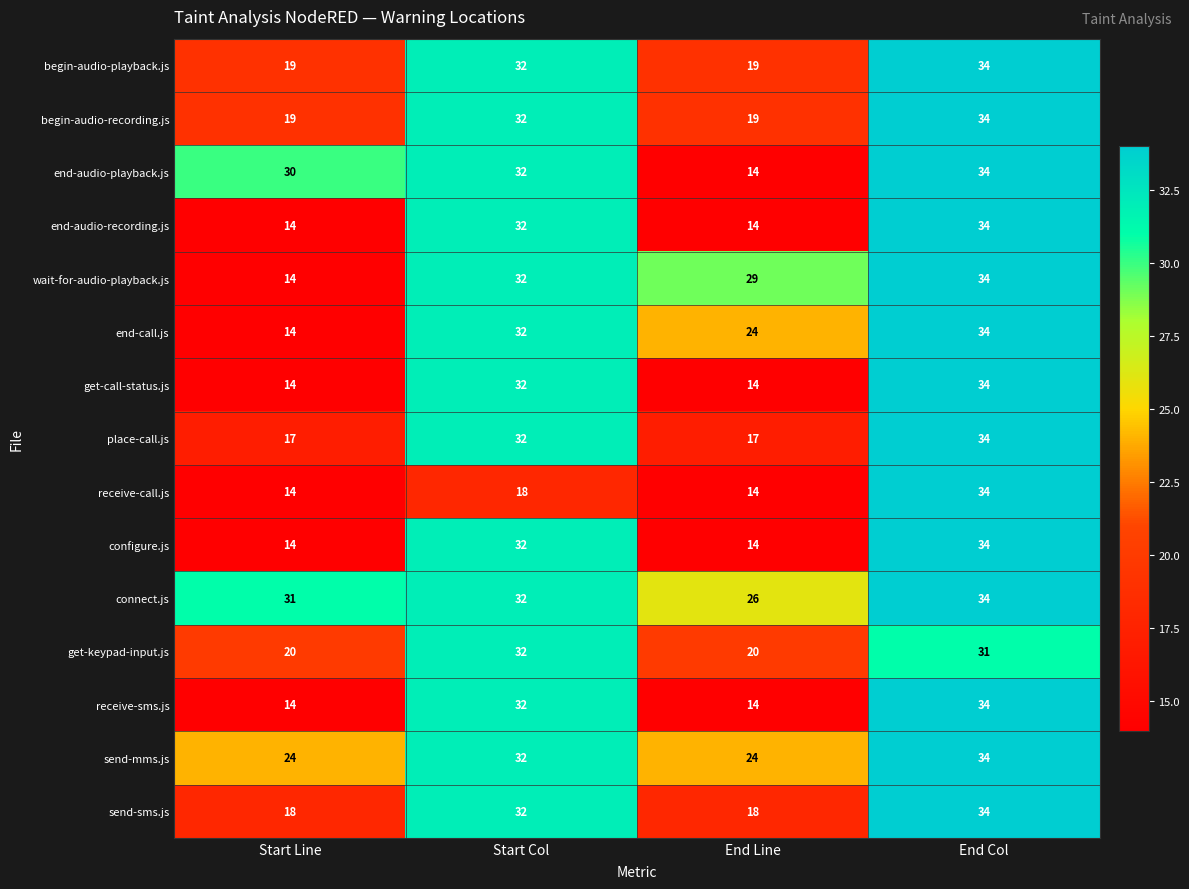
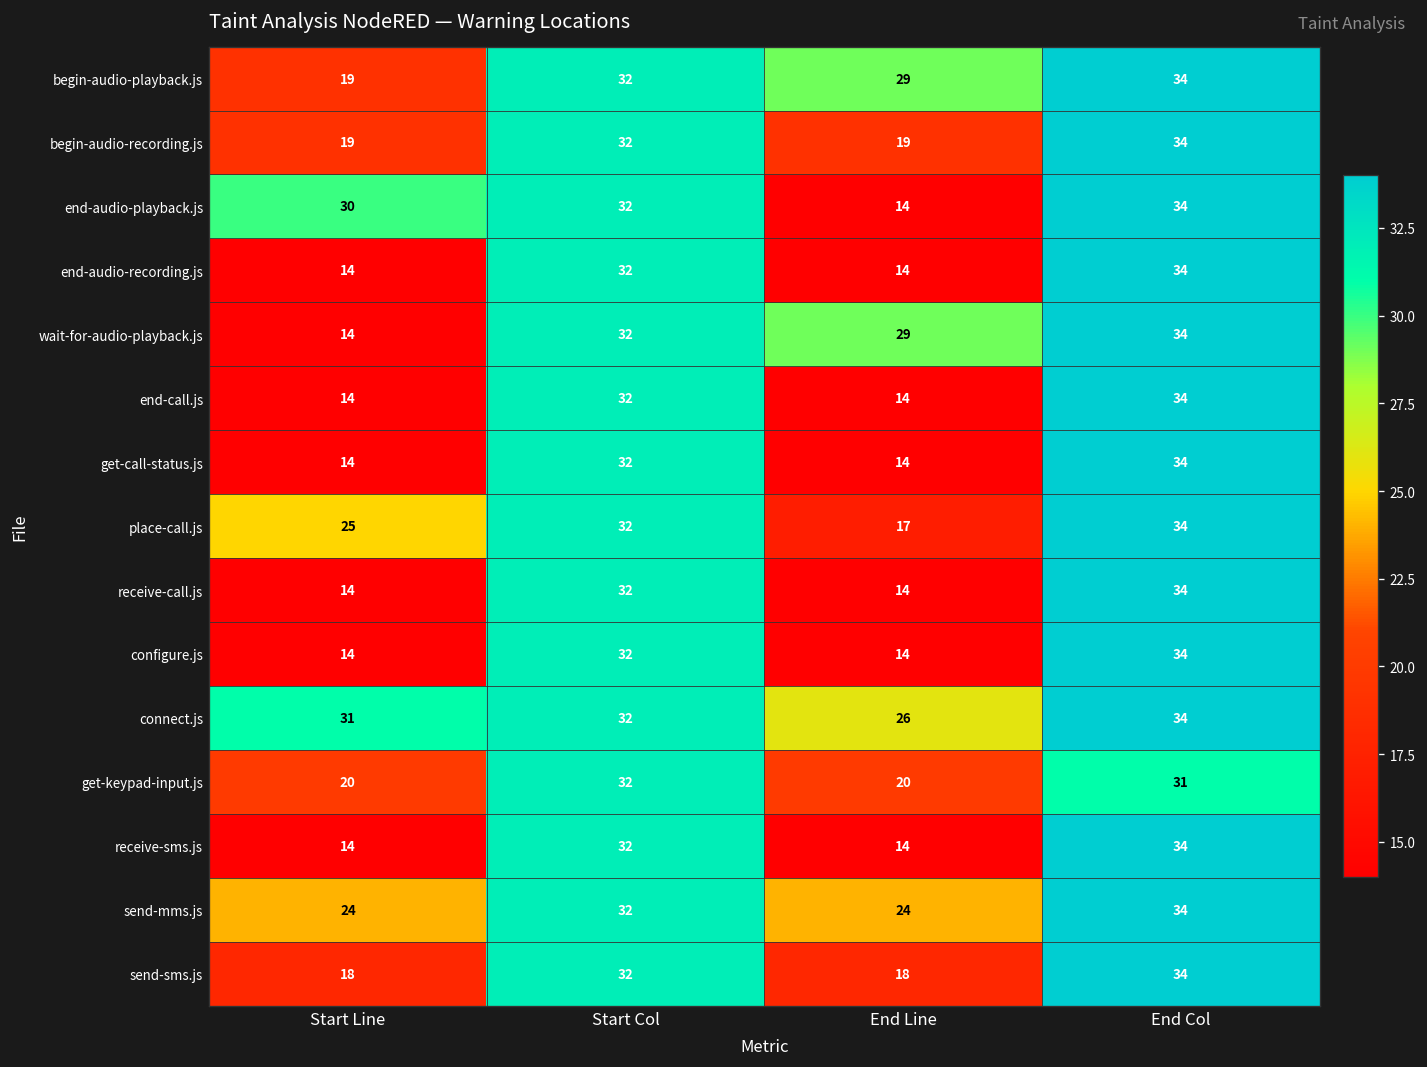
begin-audio-playback.js, End Line: 19 -> 29
end-call.js, End Line: 24 -> 14
place-call.js, Start Line: 17 -> 25
receive-call.js, Start Col: 18 -> 32
